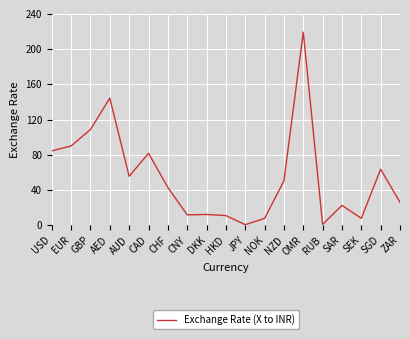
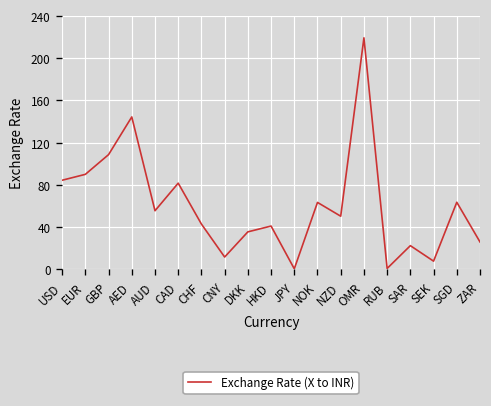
DKK: 10 -> 40
HKD: 10 -> 40
NOK: 10 -> 60
